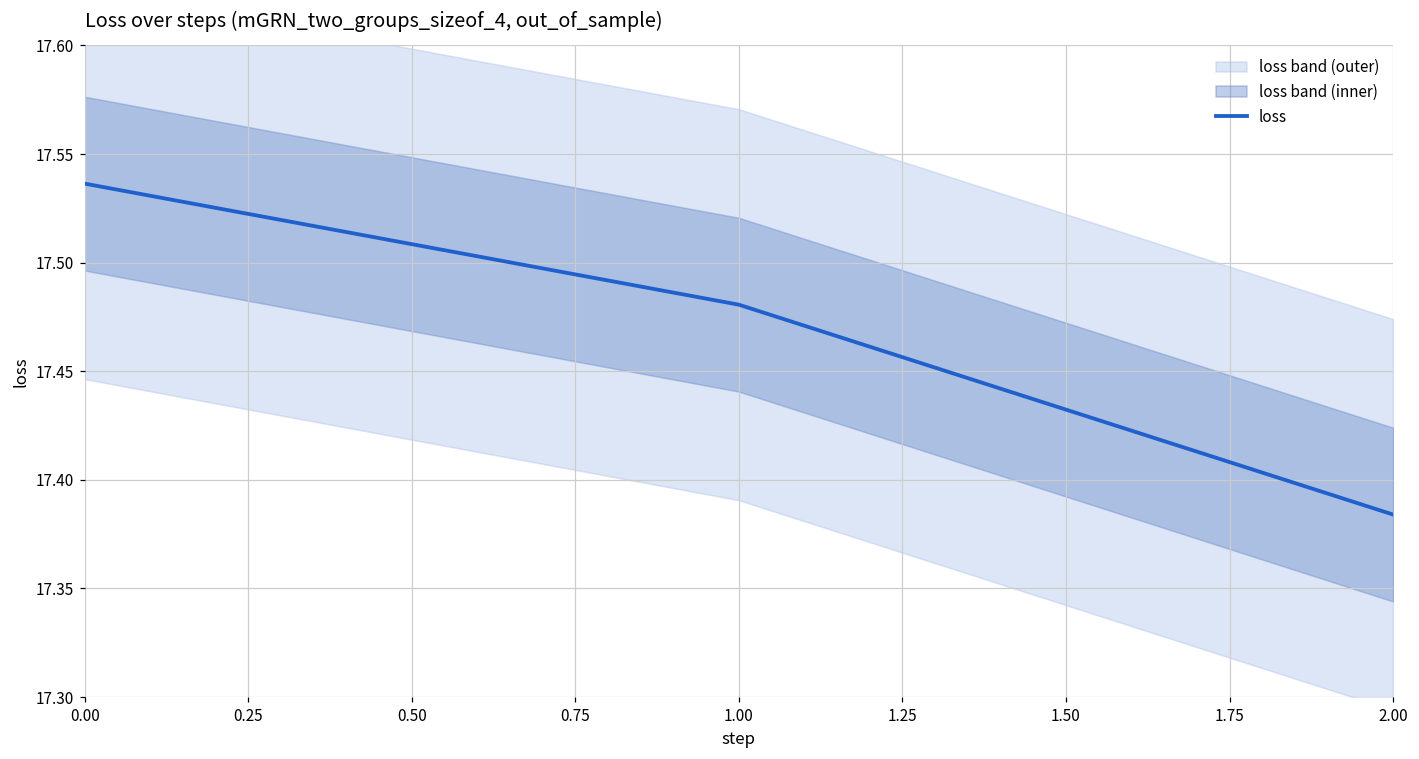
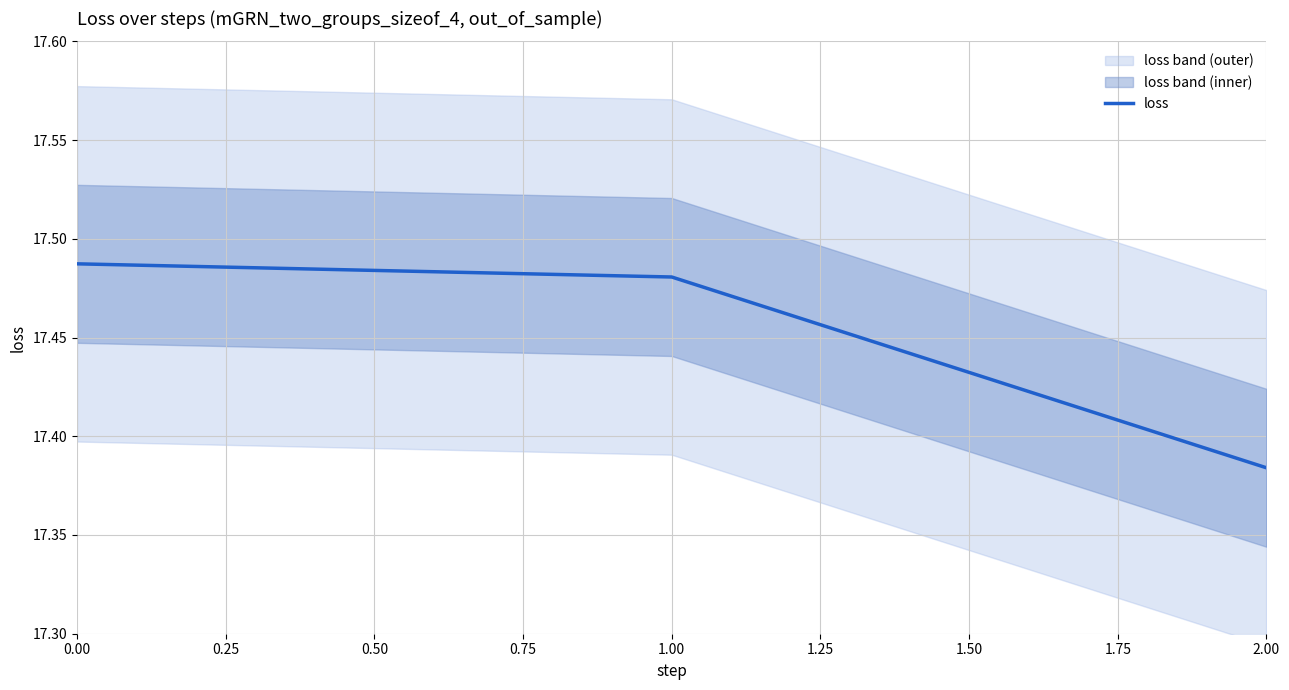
loss, 0.00: 17.536 -> 17.487
